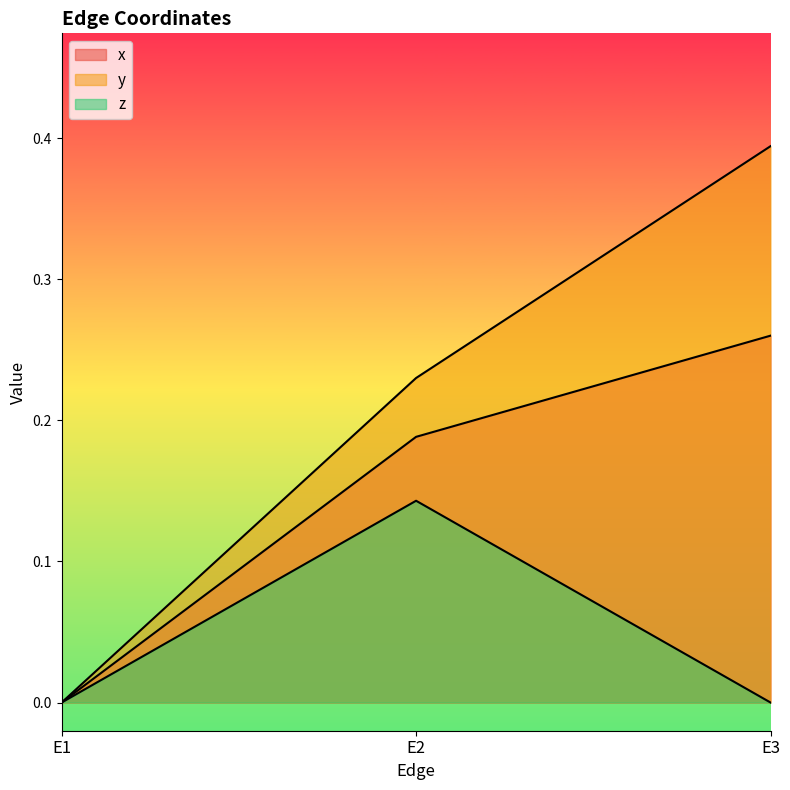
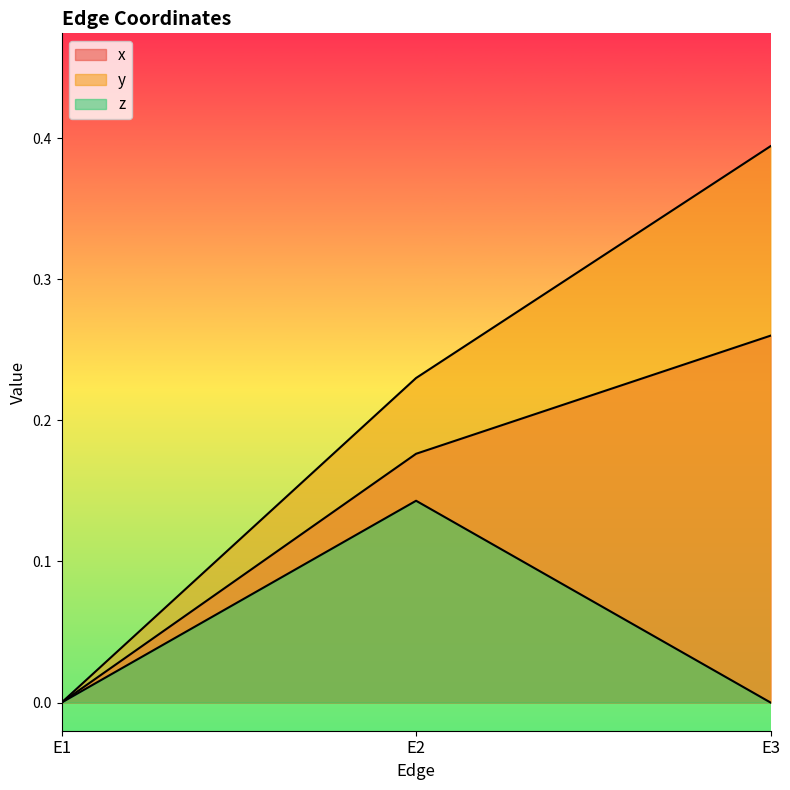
x, E2: 0.188 -> 0.176
